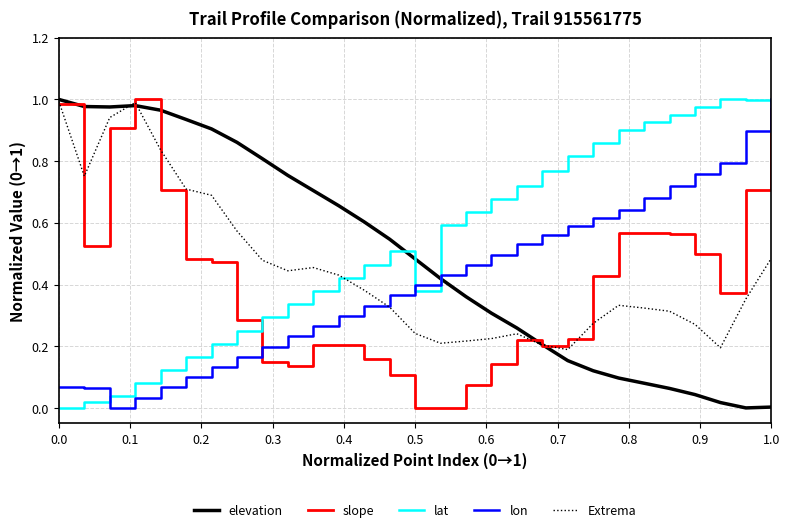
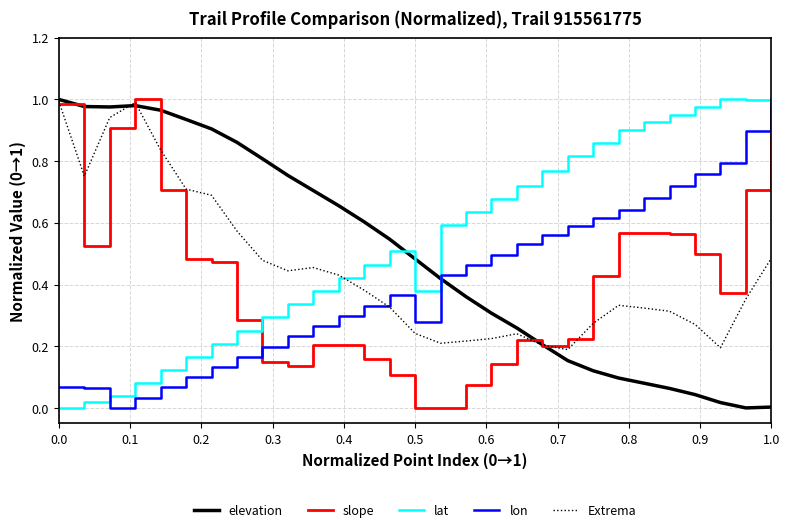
lon, 0.5: 0.40 -> 0.28
